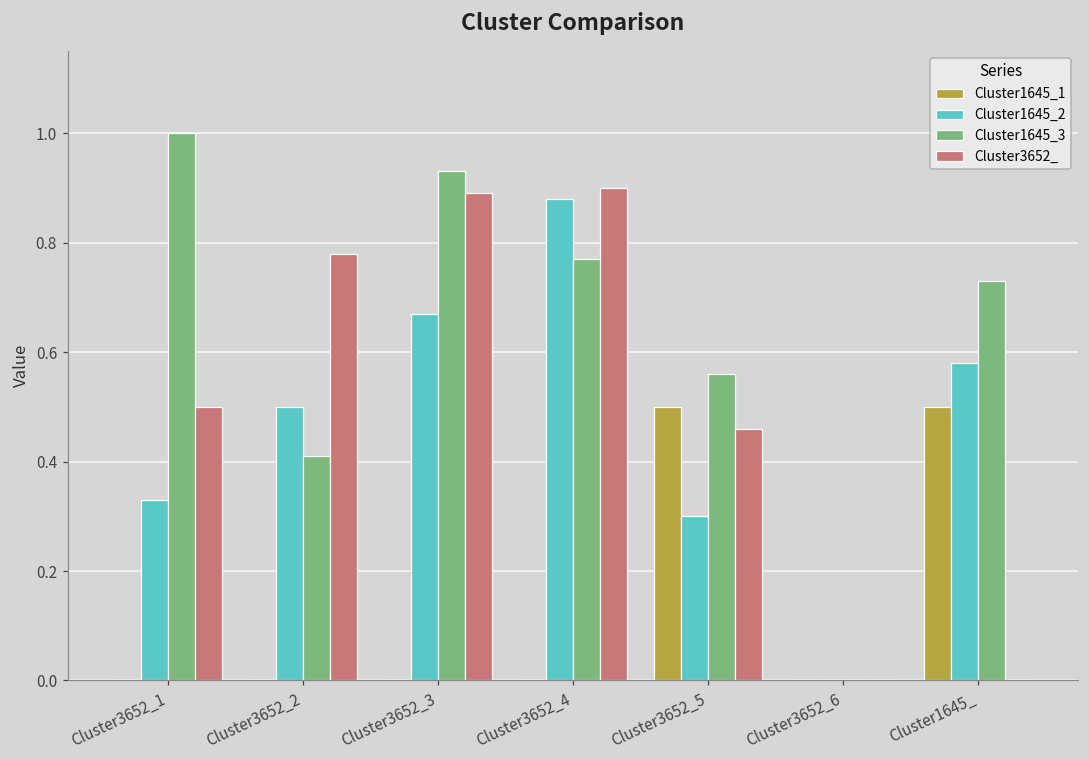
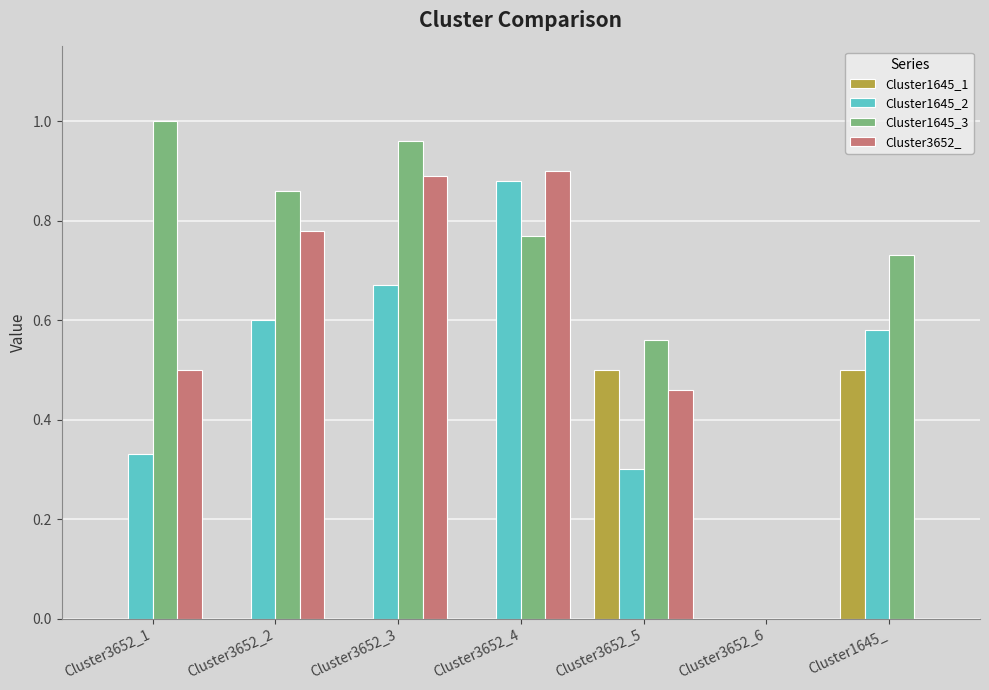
Cluster1645_2, Cluster3652_2: 0.5 -> 0.6
Cluster1645_3, Cluster3652_2: 0.41 -> 0.86
Cluster1645_3, Cluster3652_3: 0.93 -> 0.96
